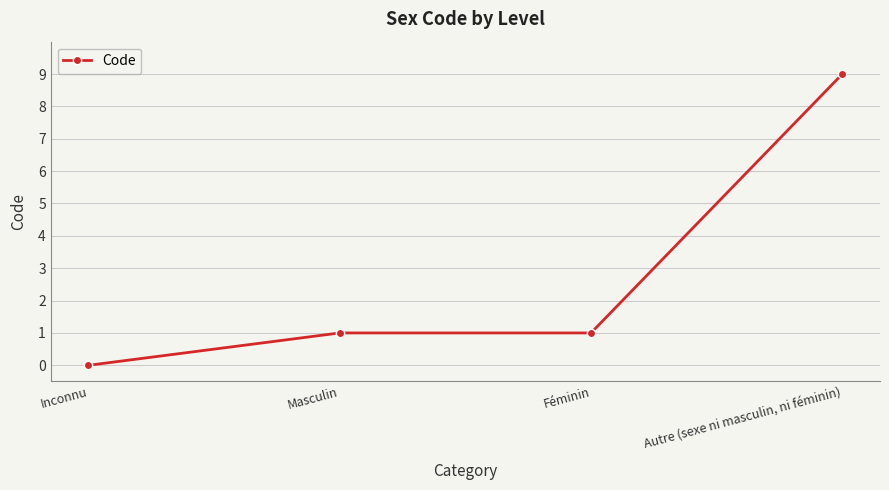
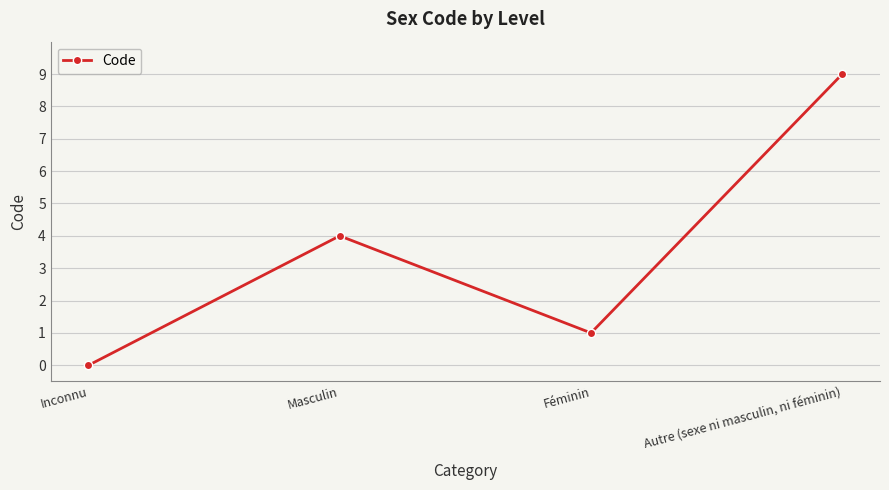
Masculin: 1 -> 4
